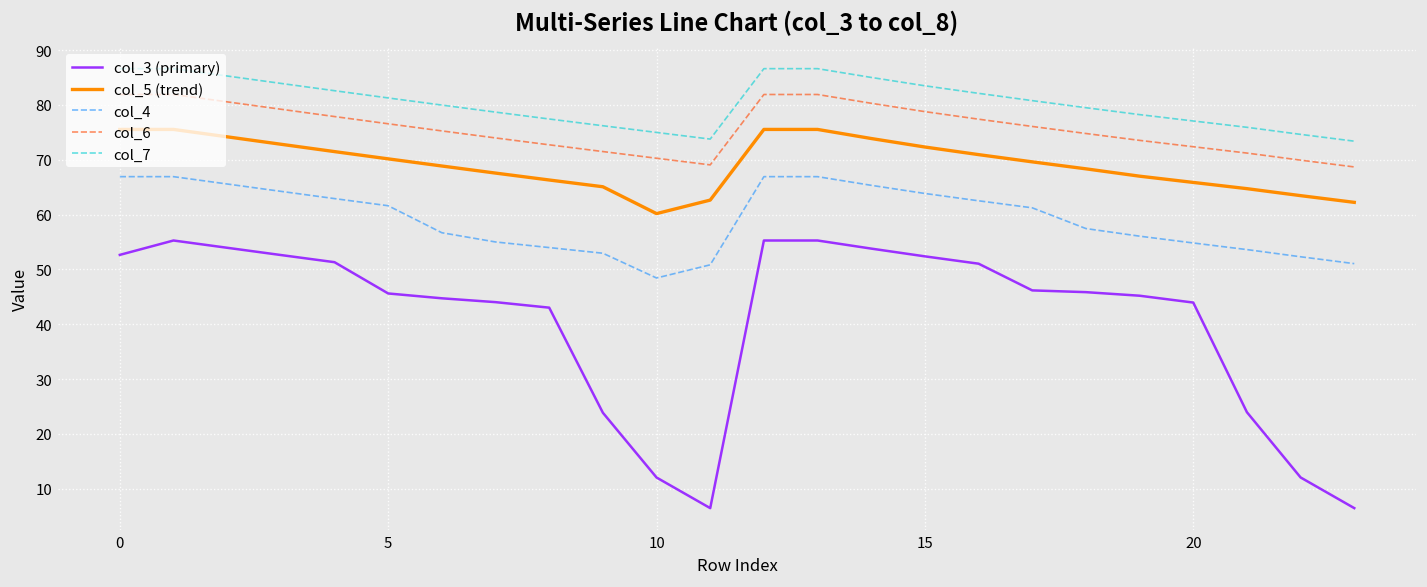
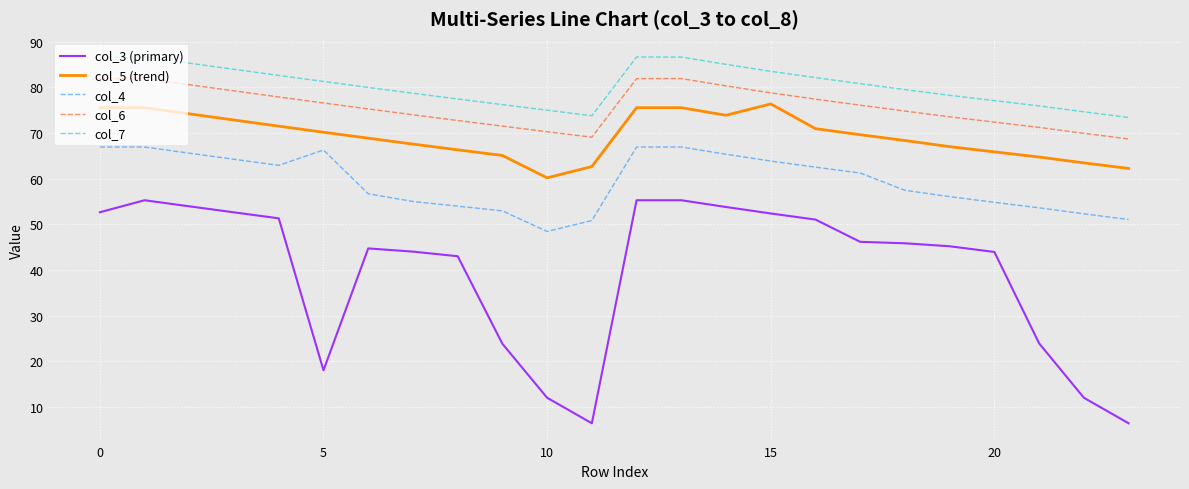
col_3 (primary), 5: 46 -> 18
col_4, 5: 62 -> 66
col_5 (trend), 15: 72 -> 76
